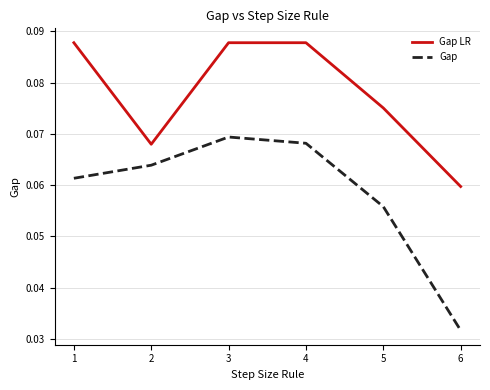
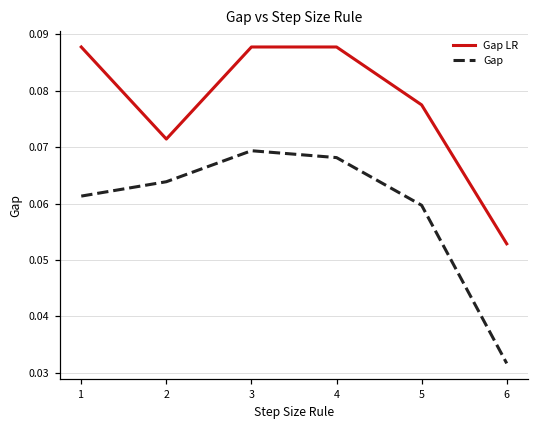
Gap LR, 2: 0.068 -> 0.071
Gap LR, 5: 0.075 -> 0.078
Gap, 5: 0.056 -> 0.060
Gap LR, 6: 0.060 -> 0.053
